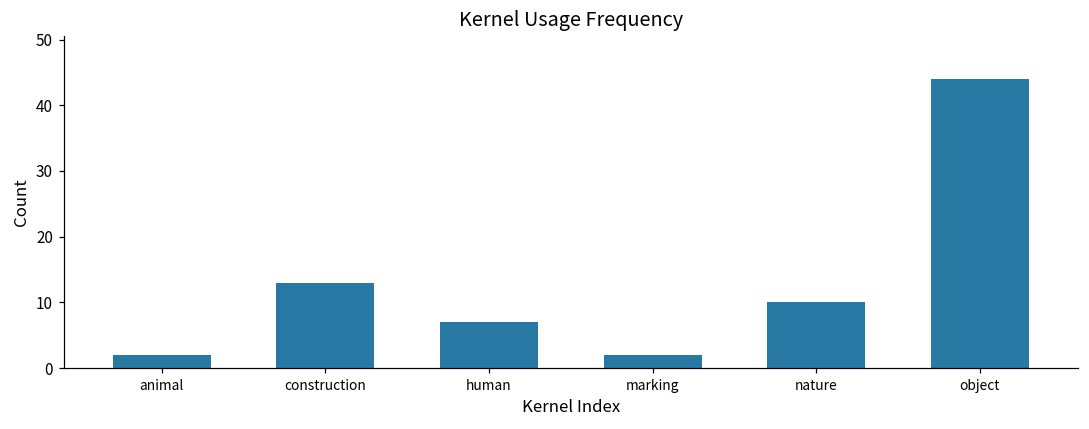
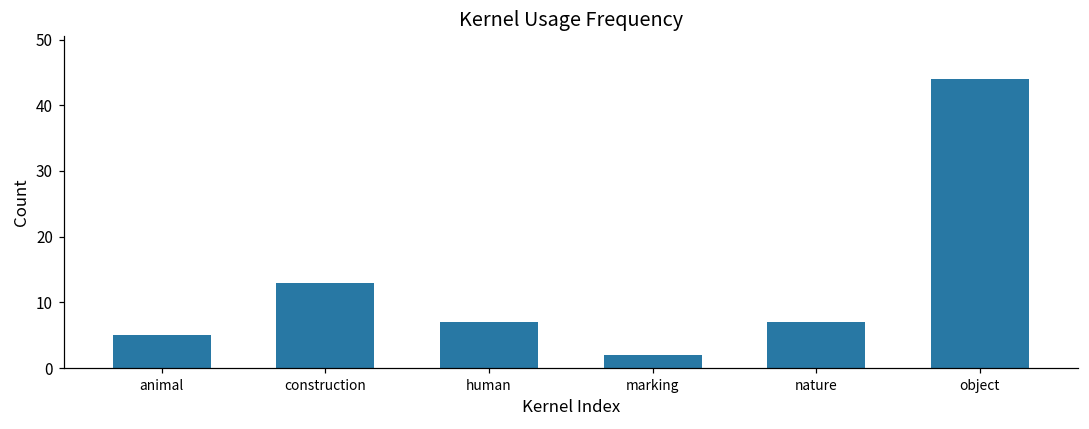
animal: 2 -> 5
nature: 10 -> 7
